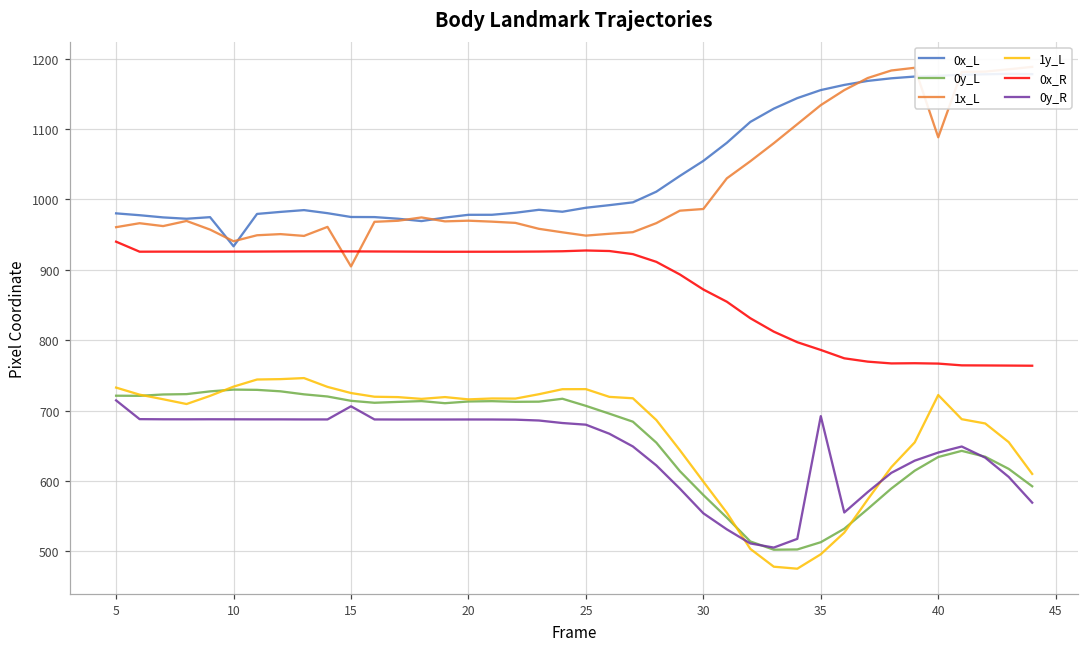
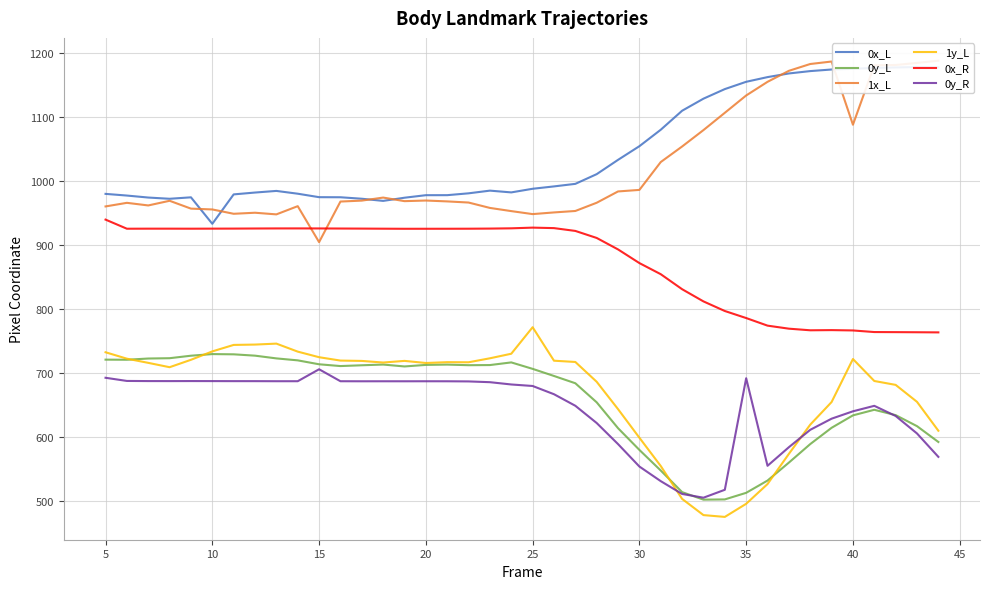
0y_R, 5: 710 -> 690
1x_L, 10: 940 -> 960
1y_L, 25: 730 -> 770
